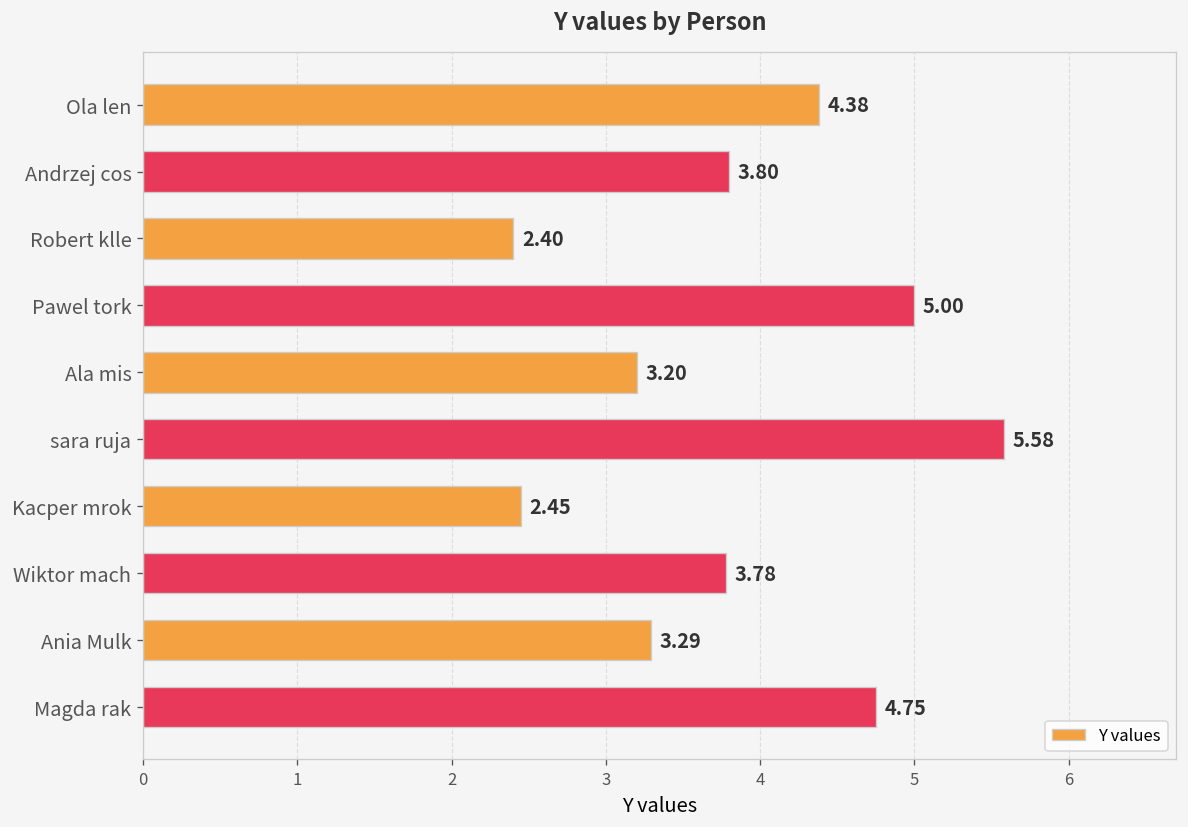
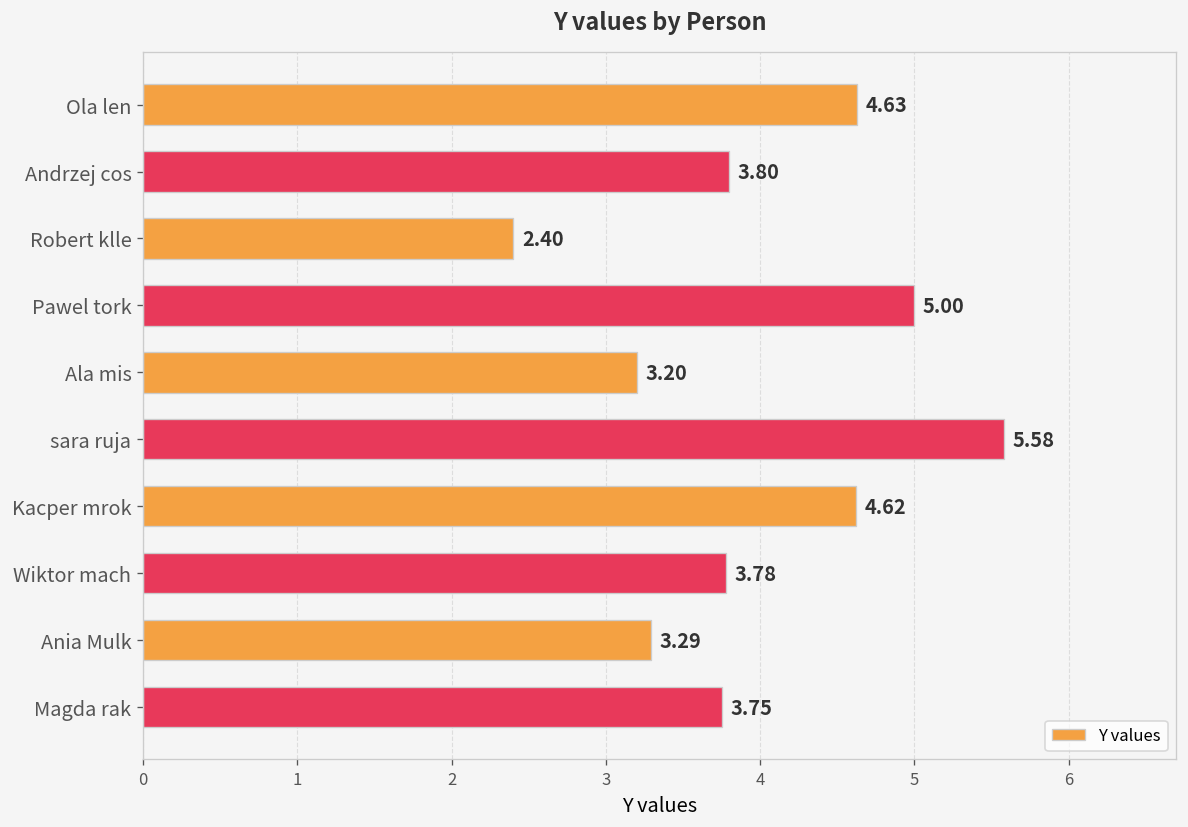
Ola len: 4.38 -> 4.63
Kacper mrok: 2.45 -> 4.62
Magda rak: 4.75 -> 3.75
